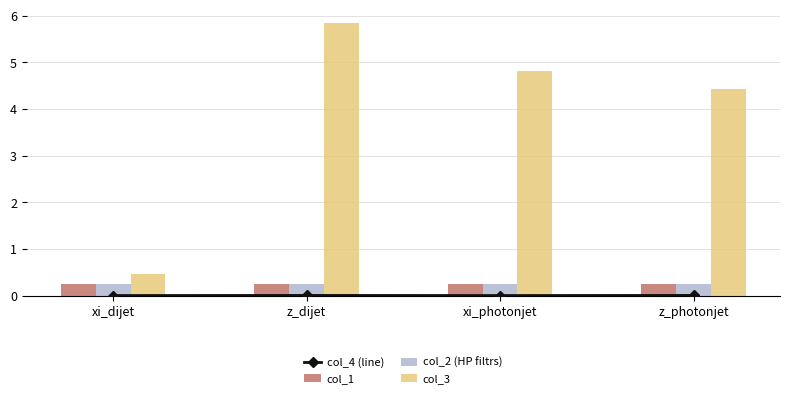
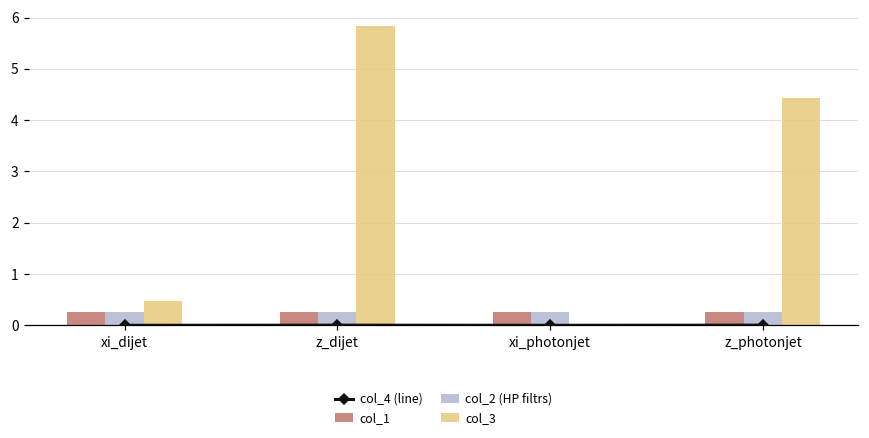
col_3, xi_photonjet: 4.8 -> 0.0
